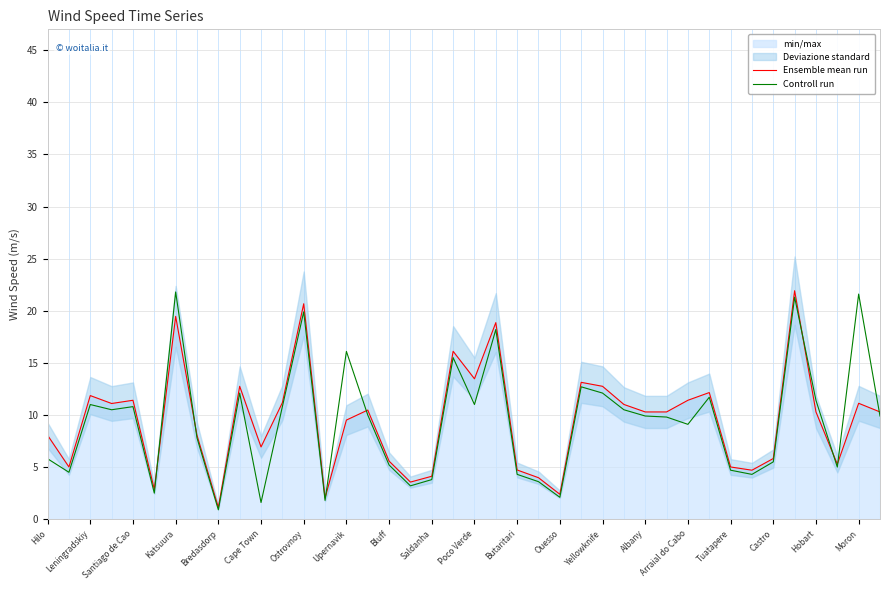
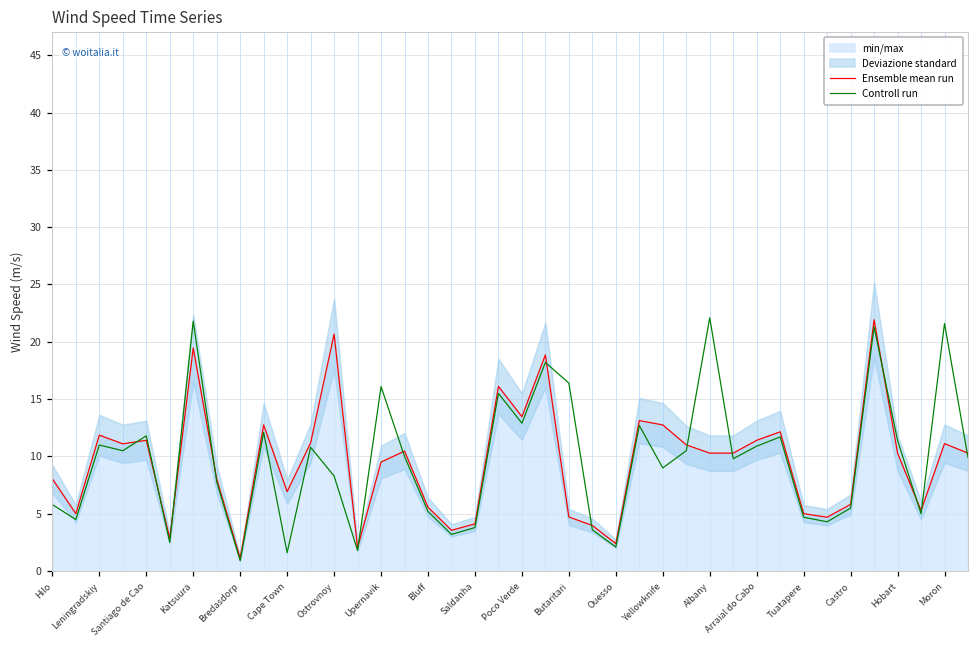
Controll run, Santiago de Cao: 10.8 -> 11.8
Controll run, Ostrovnoy: 19.9 -> 8.3
Controll run, Poco Verde: 11.0 -> 12.9
Controll run, Butaritari: 4.3 -> 16.4
Controll run, Yellowknife: 12.1 -> 9.0
Controll run, Albany: 9.9 -> 22.1
Controll run, Arraial do Cabo: 9.1 -> 10.9
